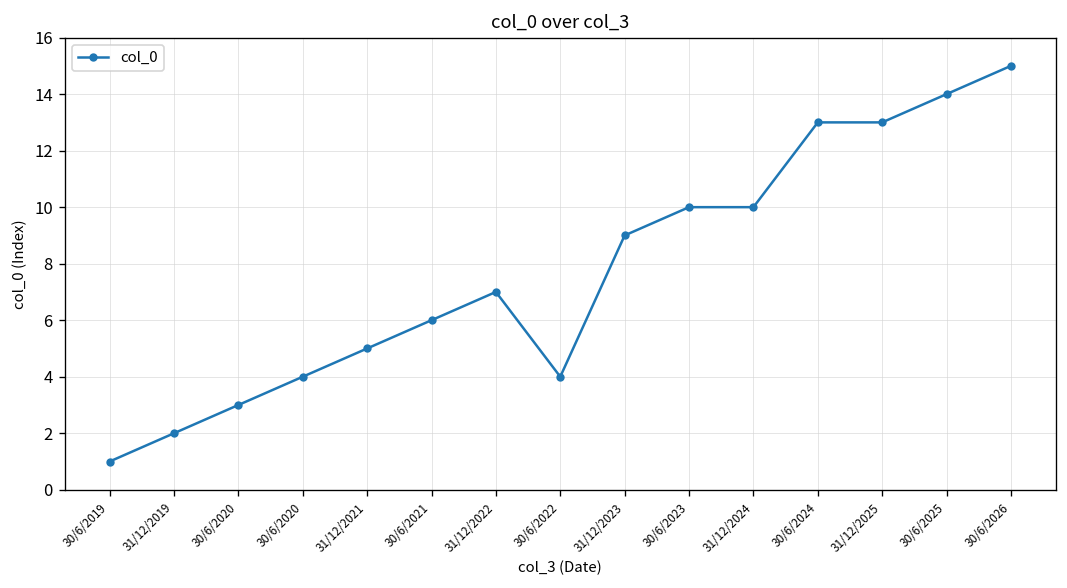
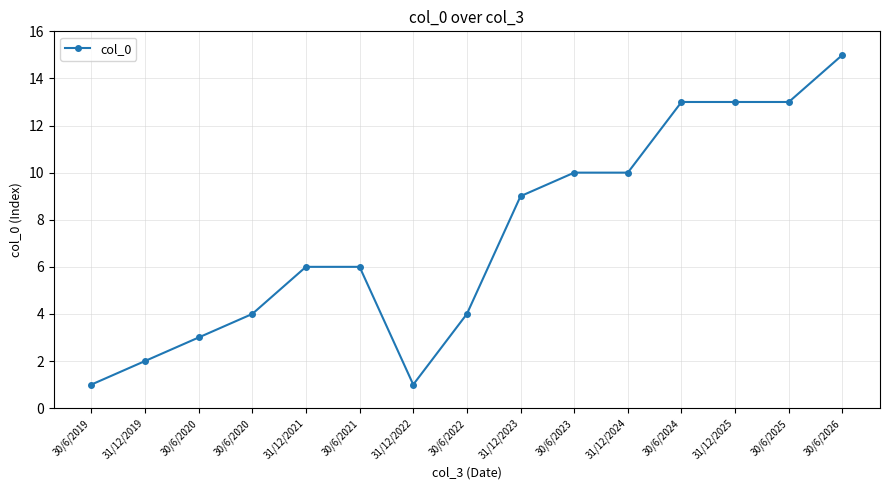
31/12/2021: 5 -> 6
31/12/2022: 7 -> 1
30/6/2025: 14 -> 13
